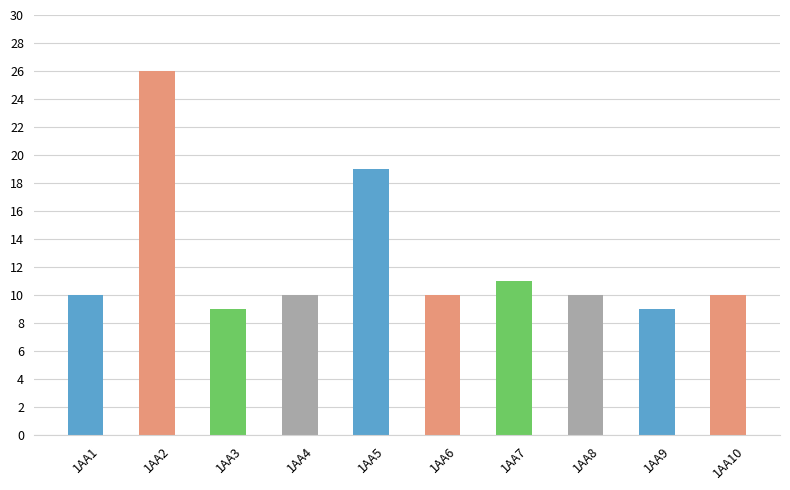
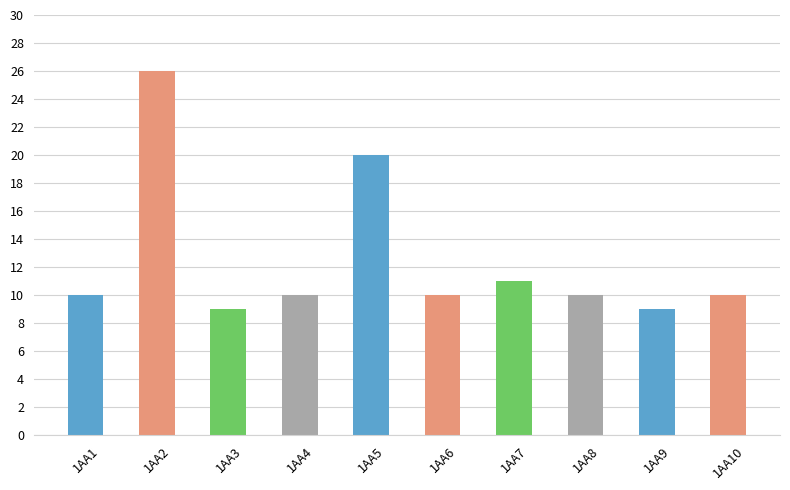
1AA5: 19 -> 20
